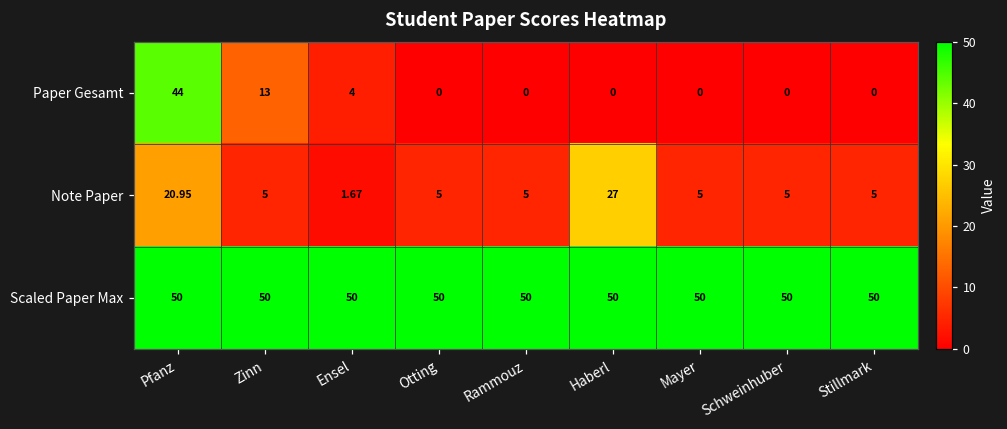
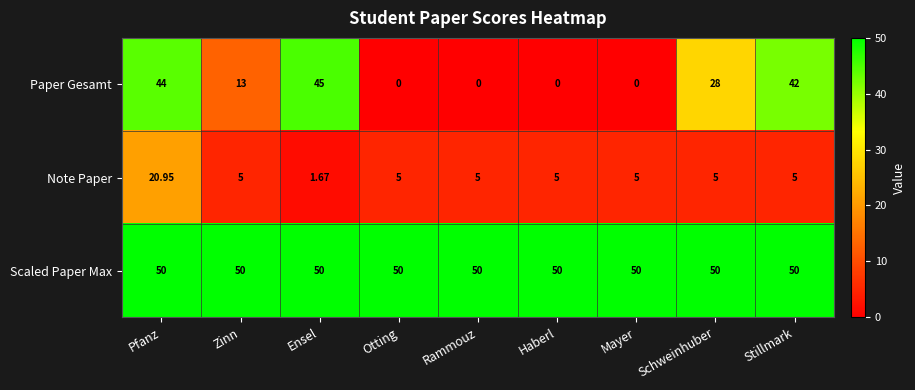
Paper Gesamt, Ensel: 4 -> 45
Paper Gesamt, Schweinhuber: 0 -> 28
Paper Gesamt, Stillmark: 0 -> 42
Note Paper, Haberl: 27 -> 5
